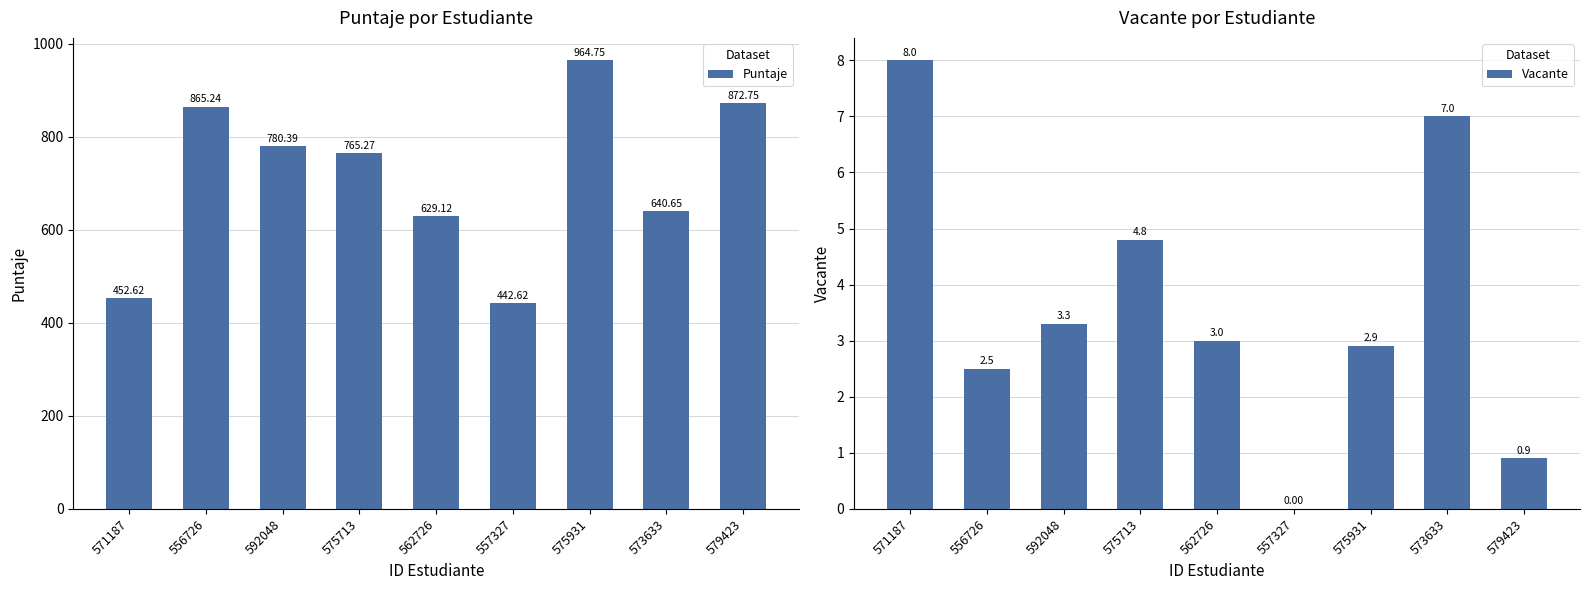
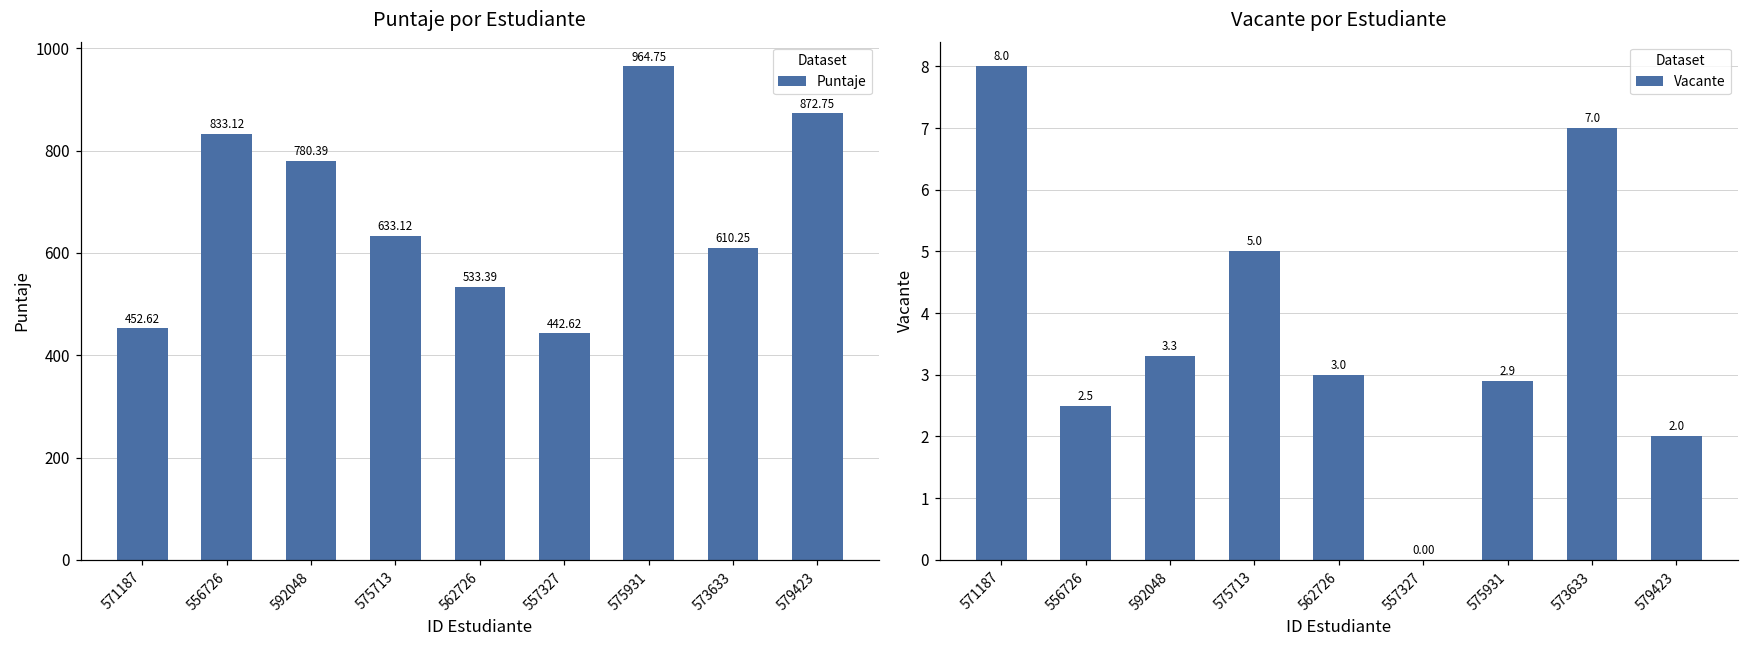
Puntaje por Estudiante, 556726: 865.24 -> 833.12
Puntaje por Estudiante, 575713: 765.27 -> 633.12
Puntaje por Estudiante, 562726: 629.12 -> 533.39
Puntaje por Estudiante, 573633: 640.65 -> 610.25
Vacante por Estudiante, 575713: 4.8 -> 5.0
Vacante por Estudiante, 579423: 0.9 -> 2.0
